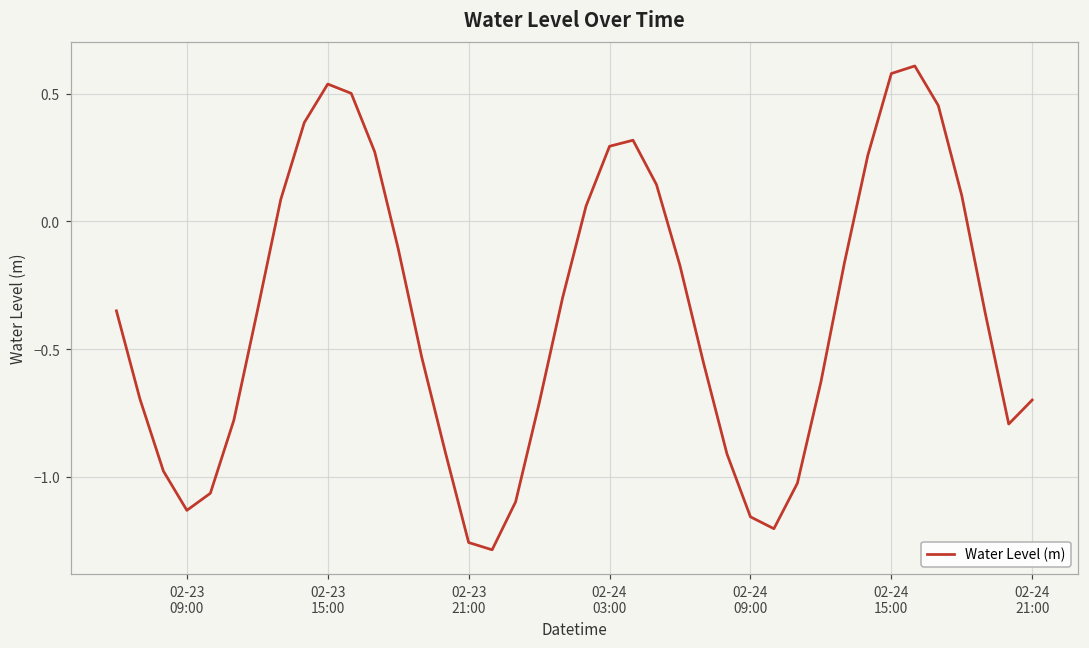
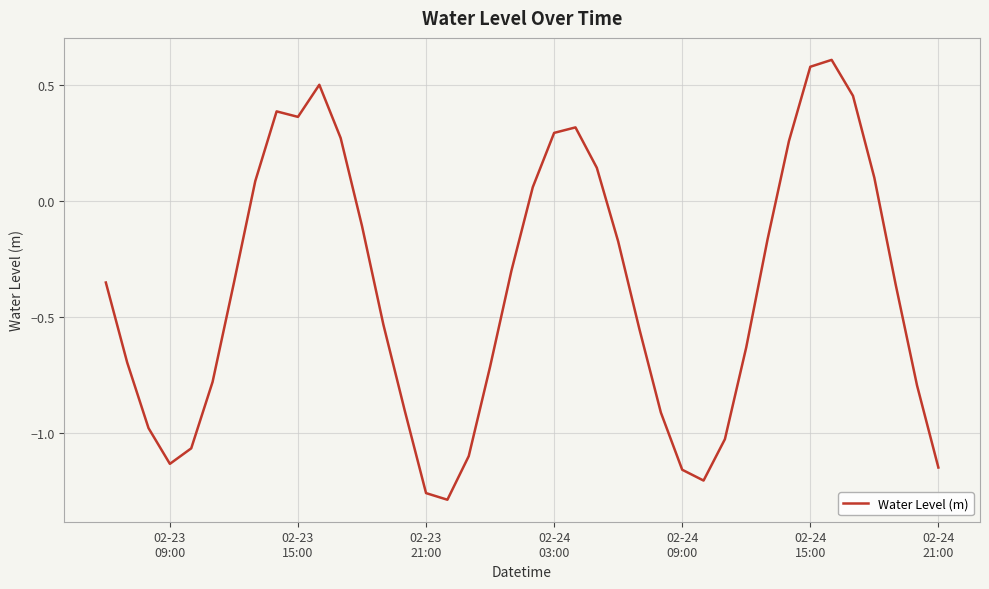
02-23 15:00: 0.54 -> 0.36
02-24 21:00: -0.70 -> -1.15
